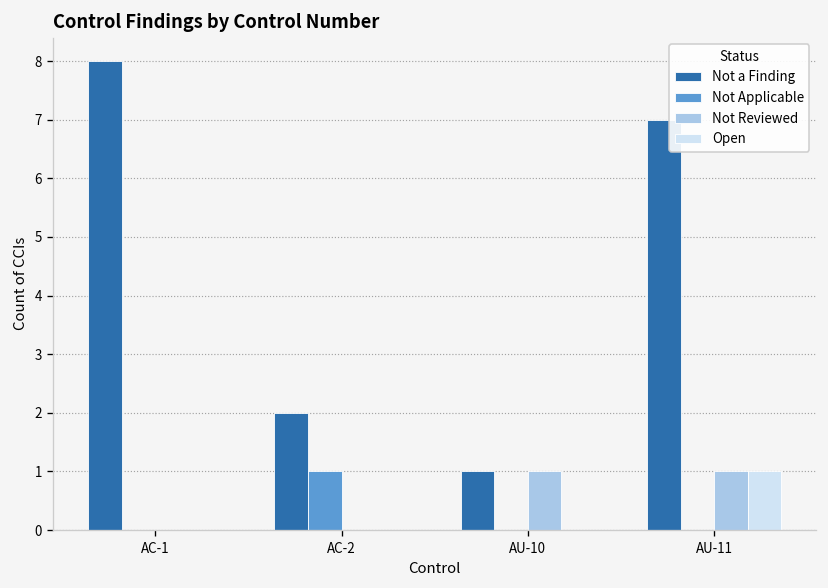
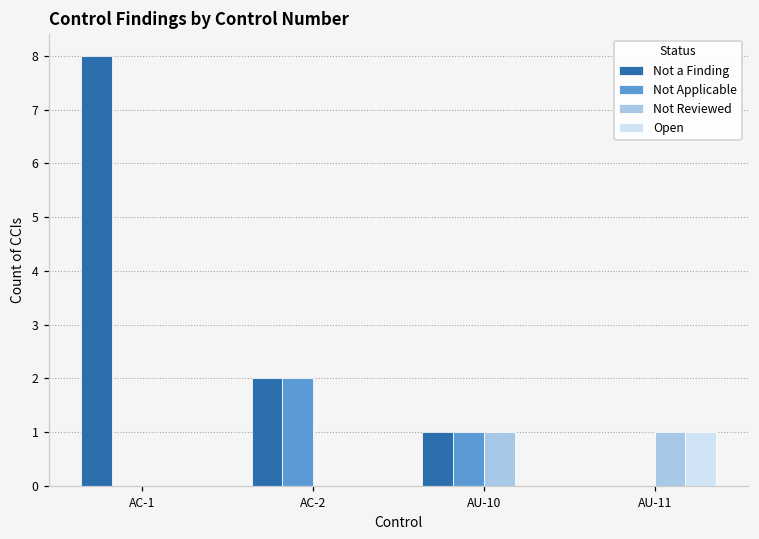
Not Applicable, AC-2: 1 -> 2
Not Applicable, AU-10: 0 -> 1
Not a Finding, AU-11: 7 -> 0
